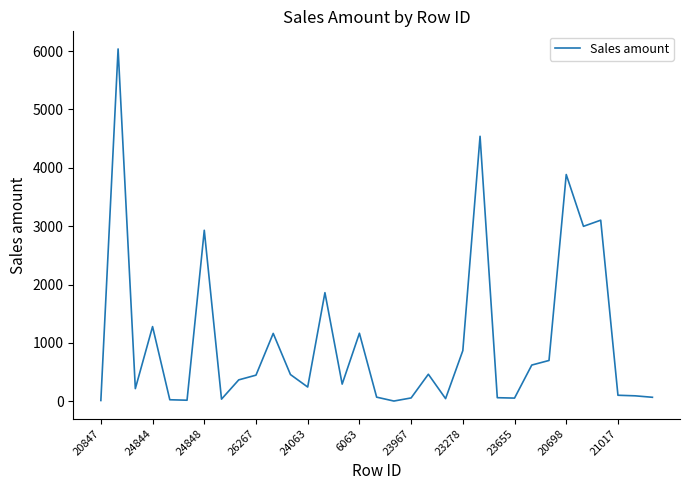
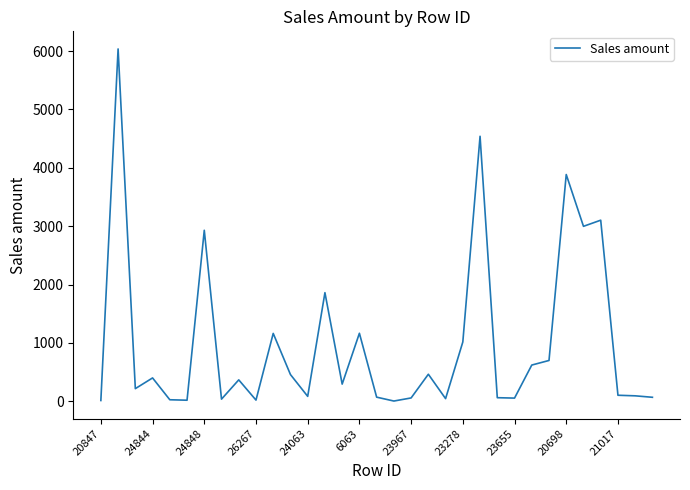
24844: 1300 -> 400
26267: 400 -> 0
24063: 200 -> 100
23278: 900 -> 1000
